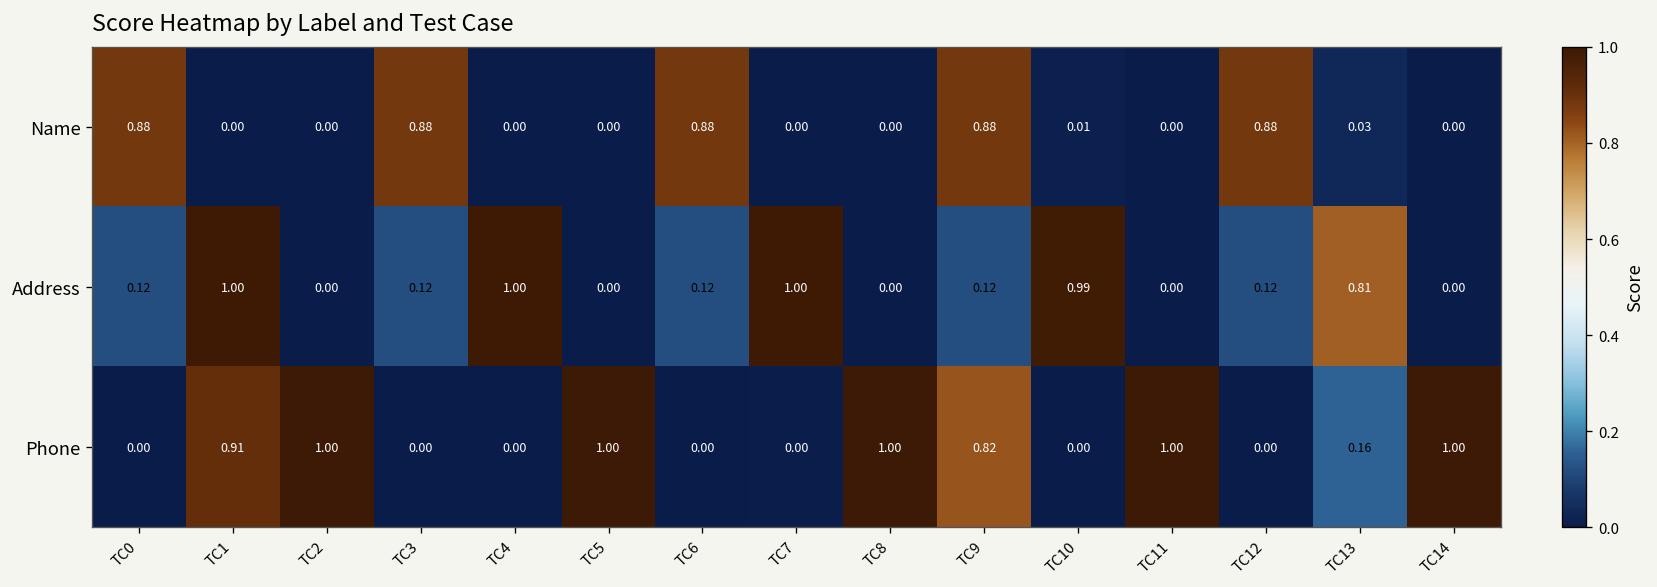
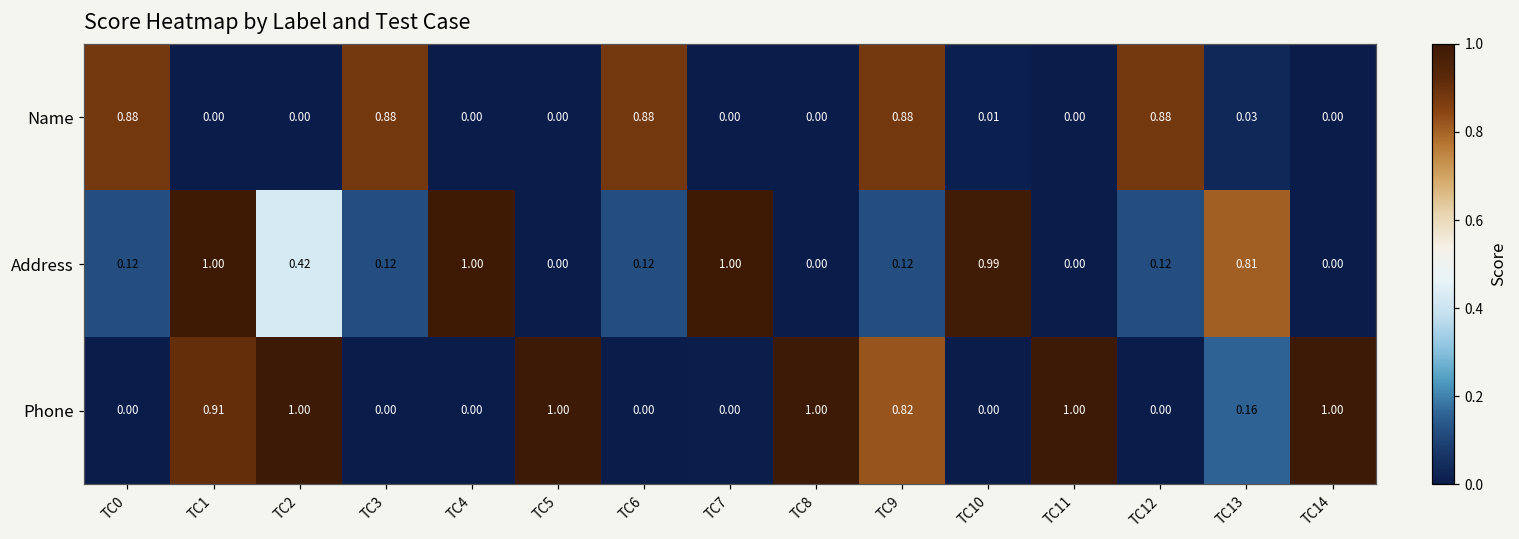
Address, TC2: 0.00 -> 0.42
